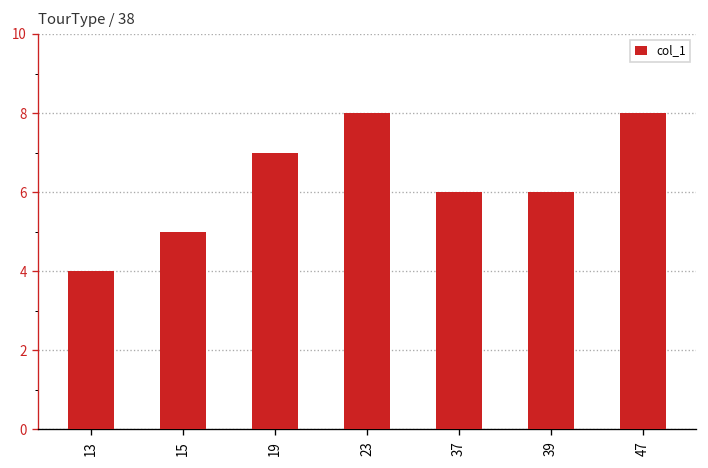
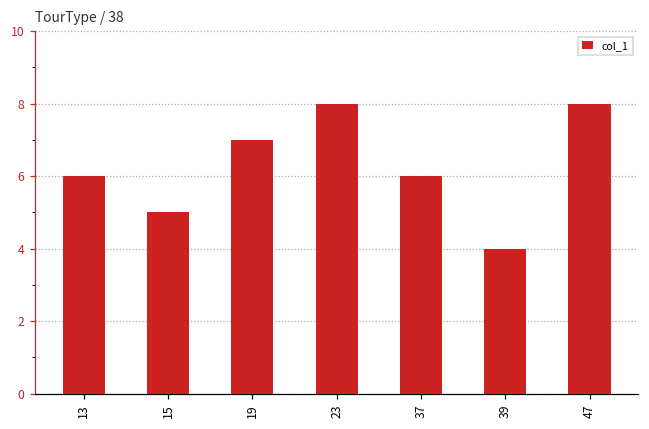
13: 4 -> 6
39: 6 -> 4
